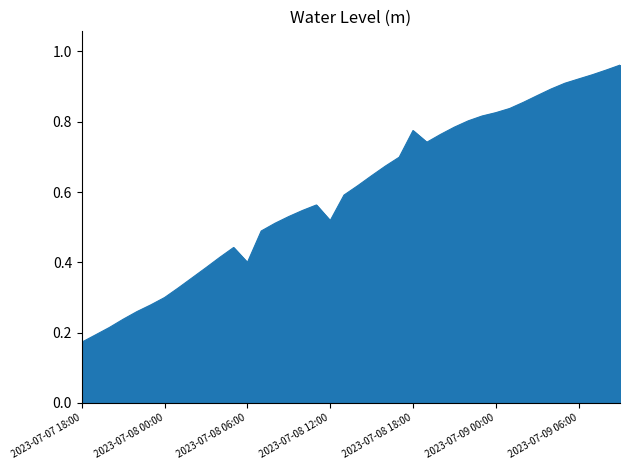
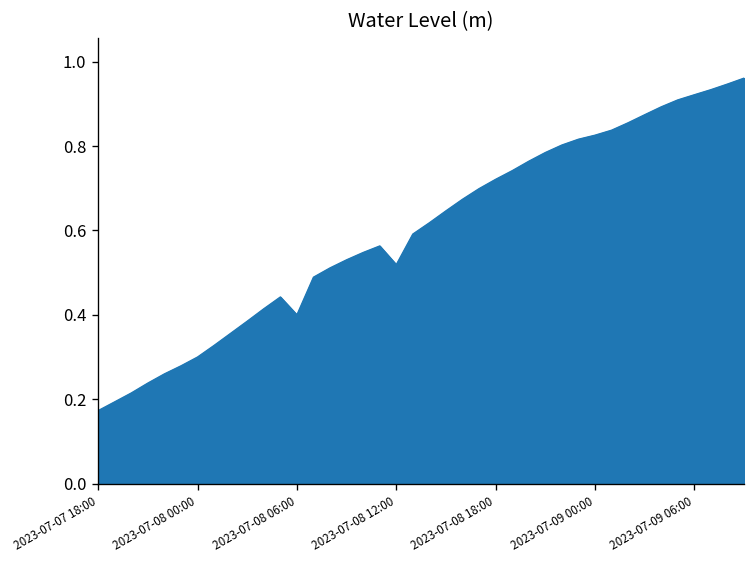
2023-07-08 18:00: 0.78 -> 0.72
